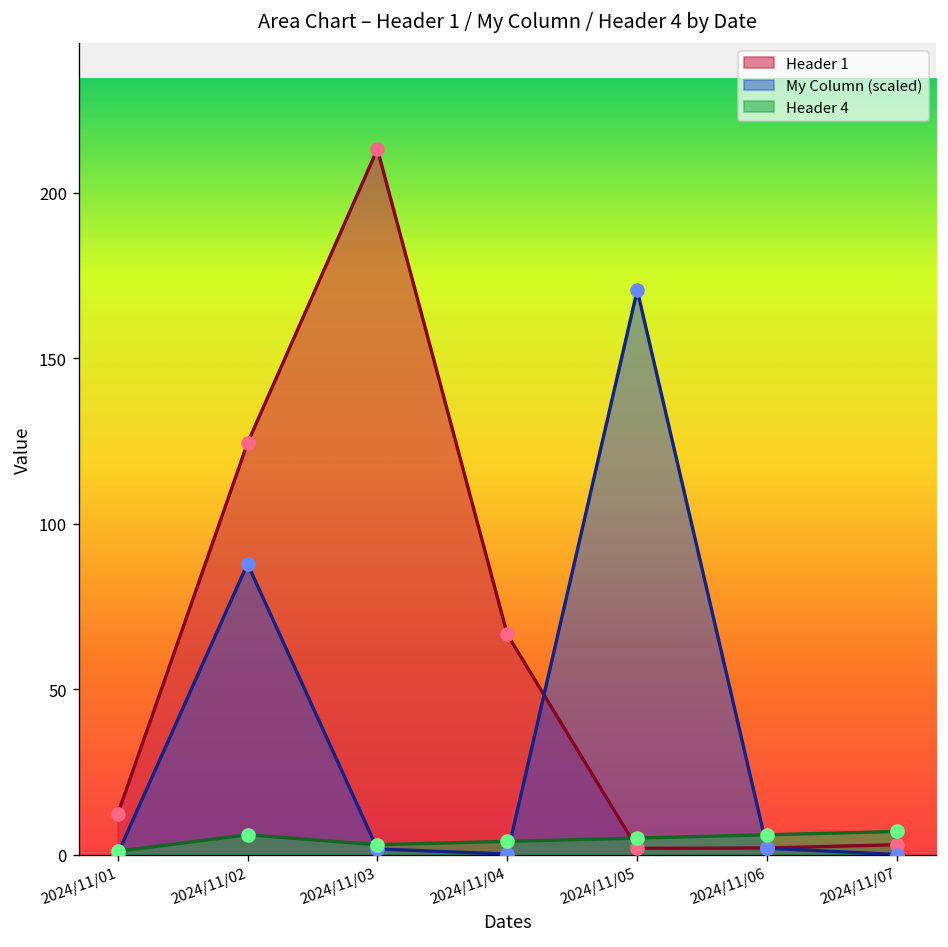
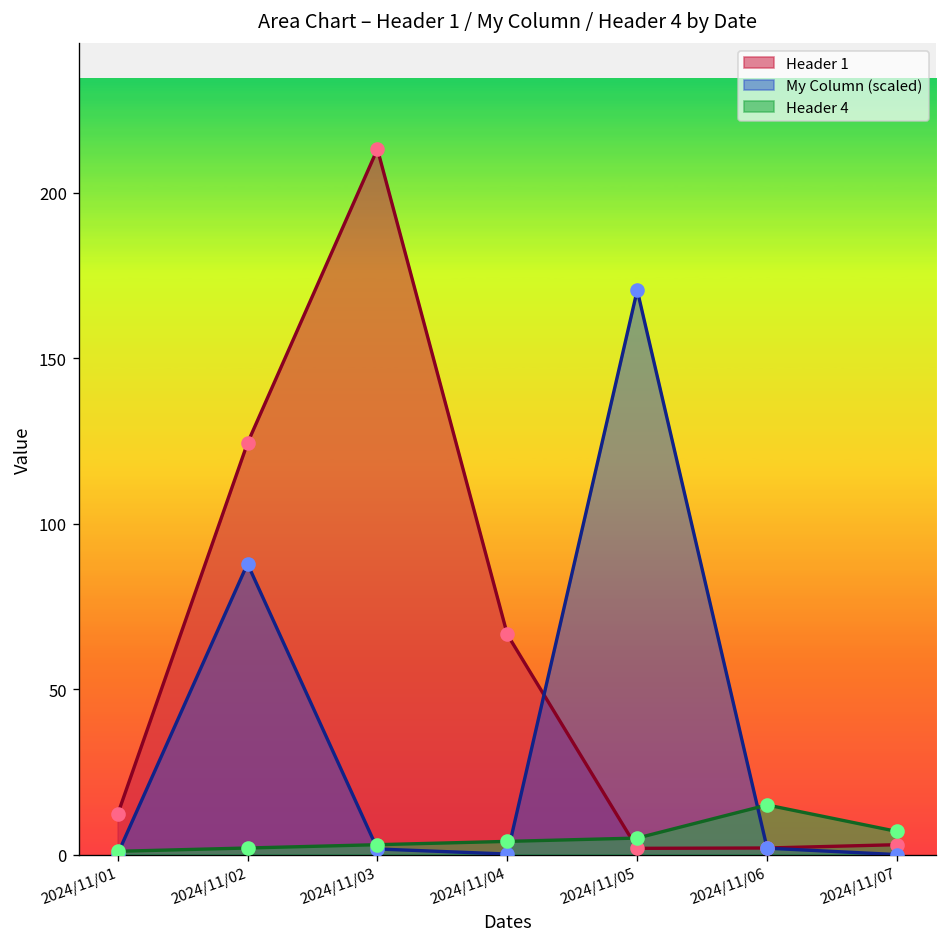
Header 4, 2024/11/02: 6 -> 2
Header 4, 2024/11/06: 6 -> 15
